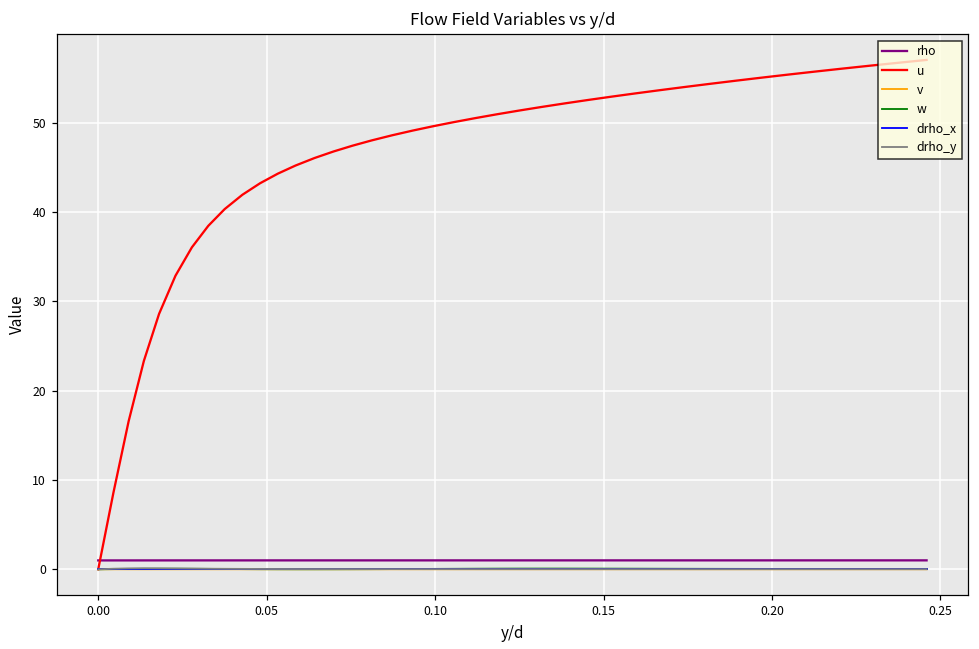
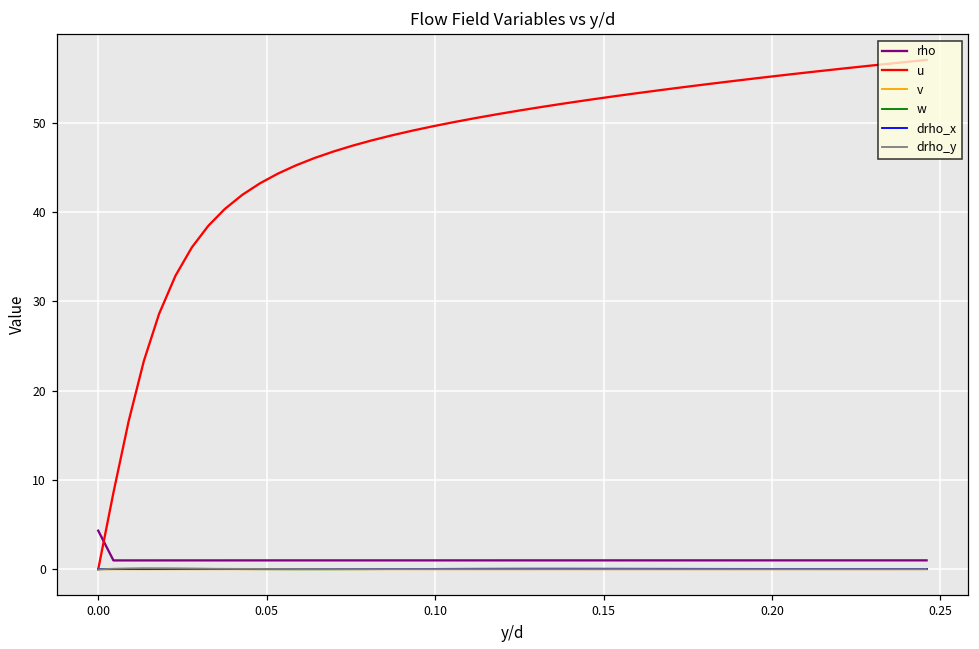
rho, 0.00: 1 -> 4
